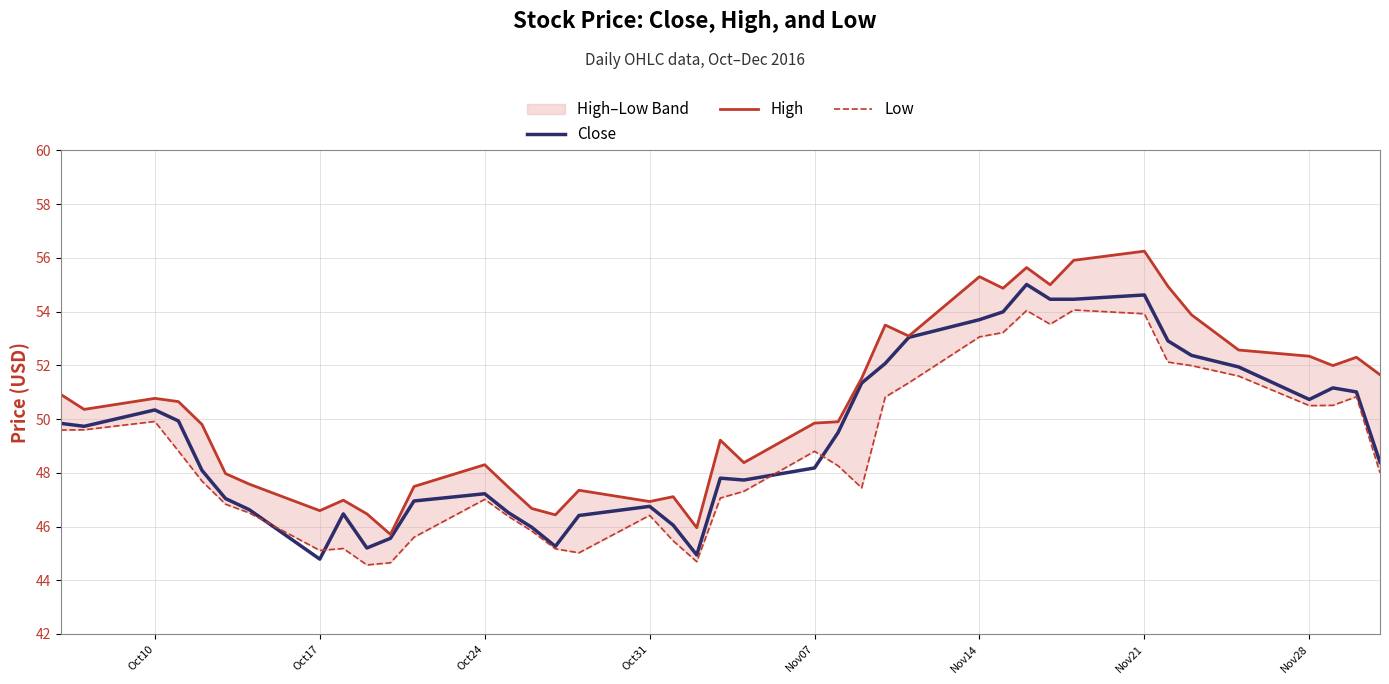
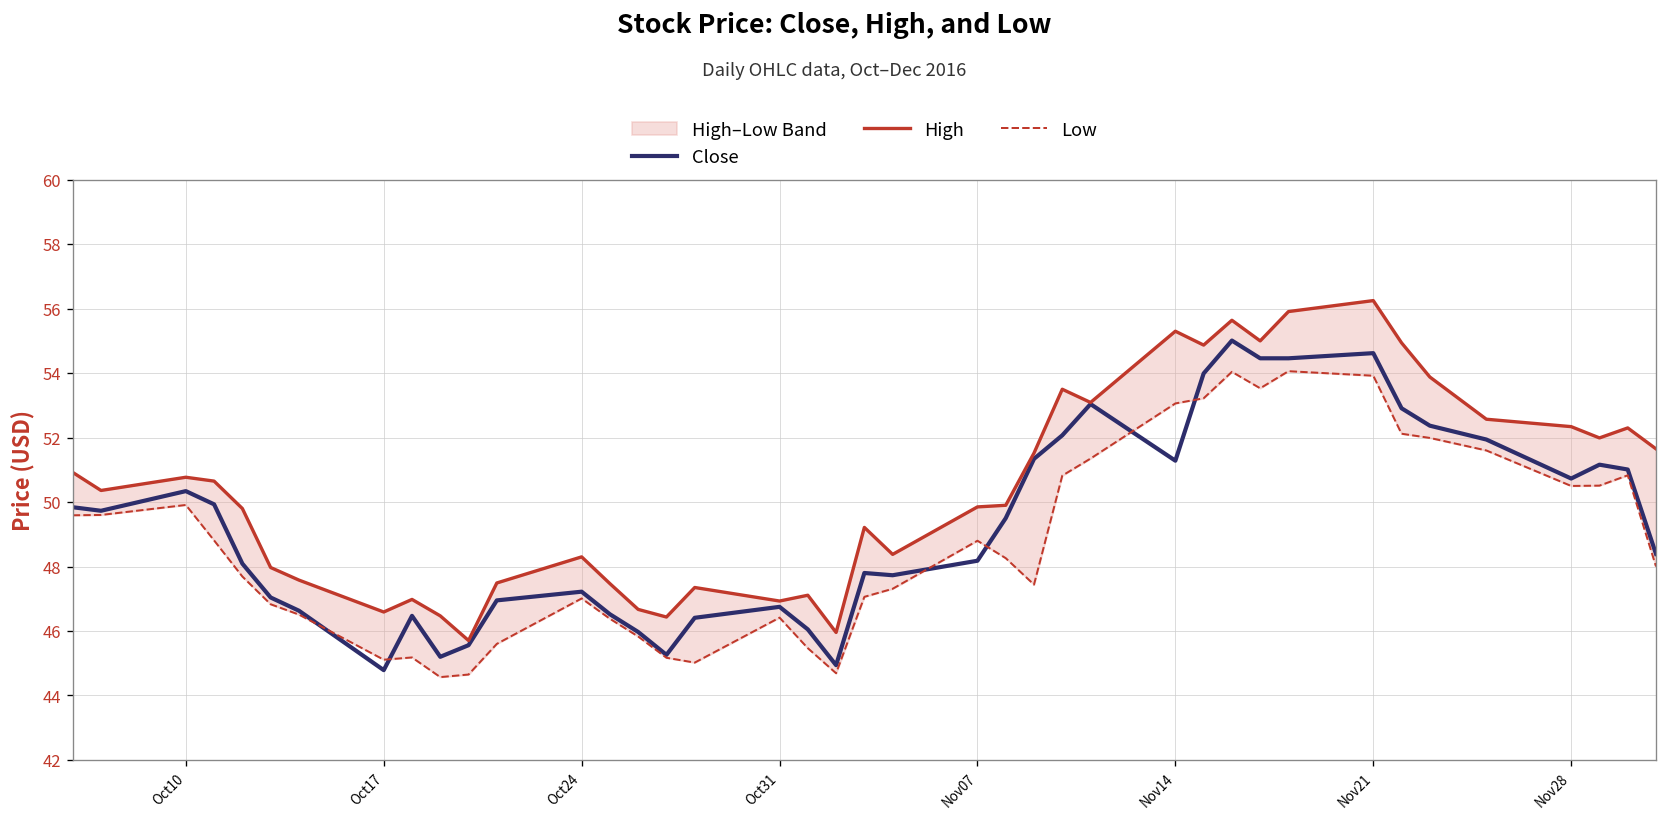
Close, Nov14: 53.7 -> 51.3
